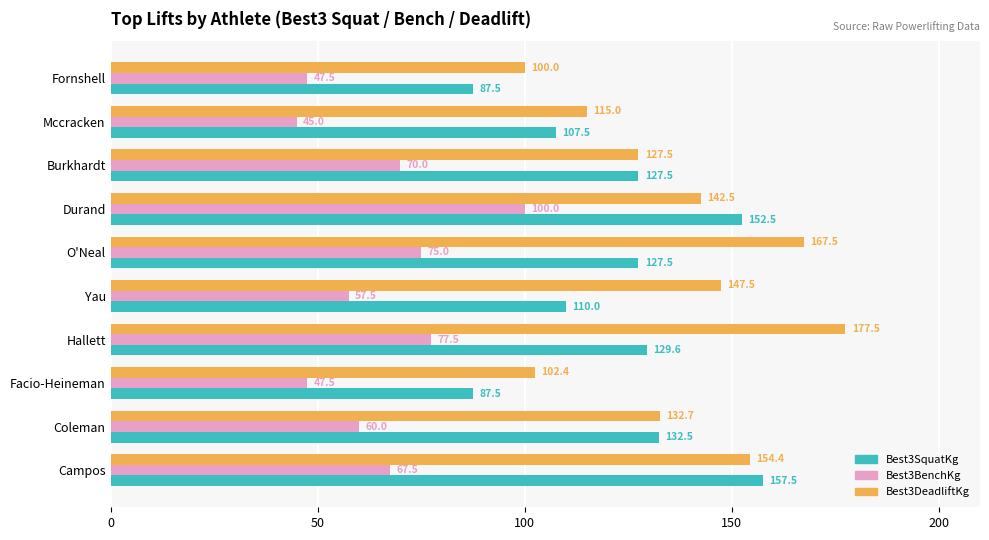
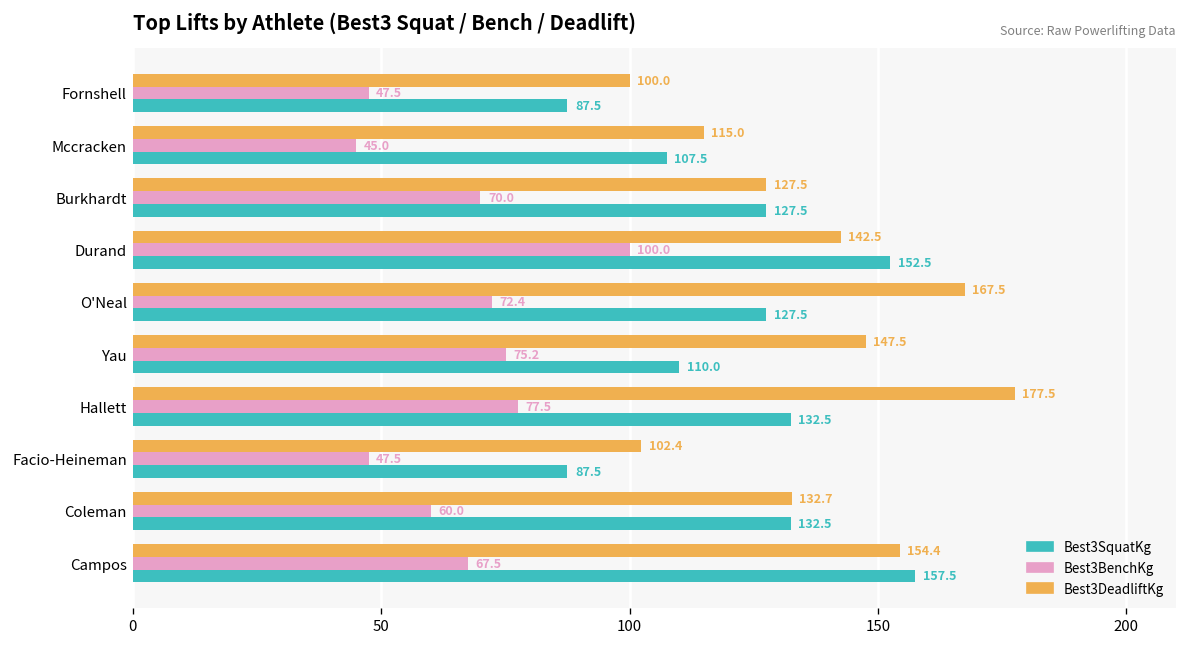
Best3BenchKg, O'Neal: 75.0 -> 72.4
Best3BenchKg, Yau: 57.5 -> 75.2
Best3SquatKg, Hallett: 129.6 -> 132.5
